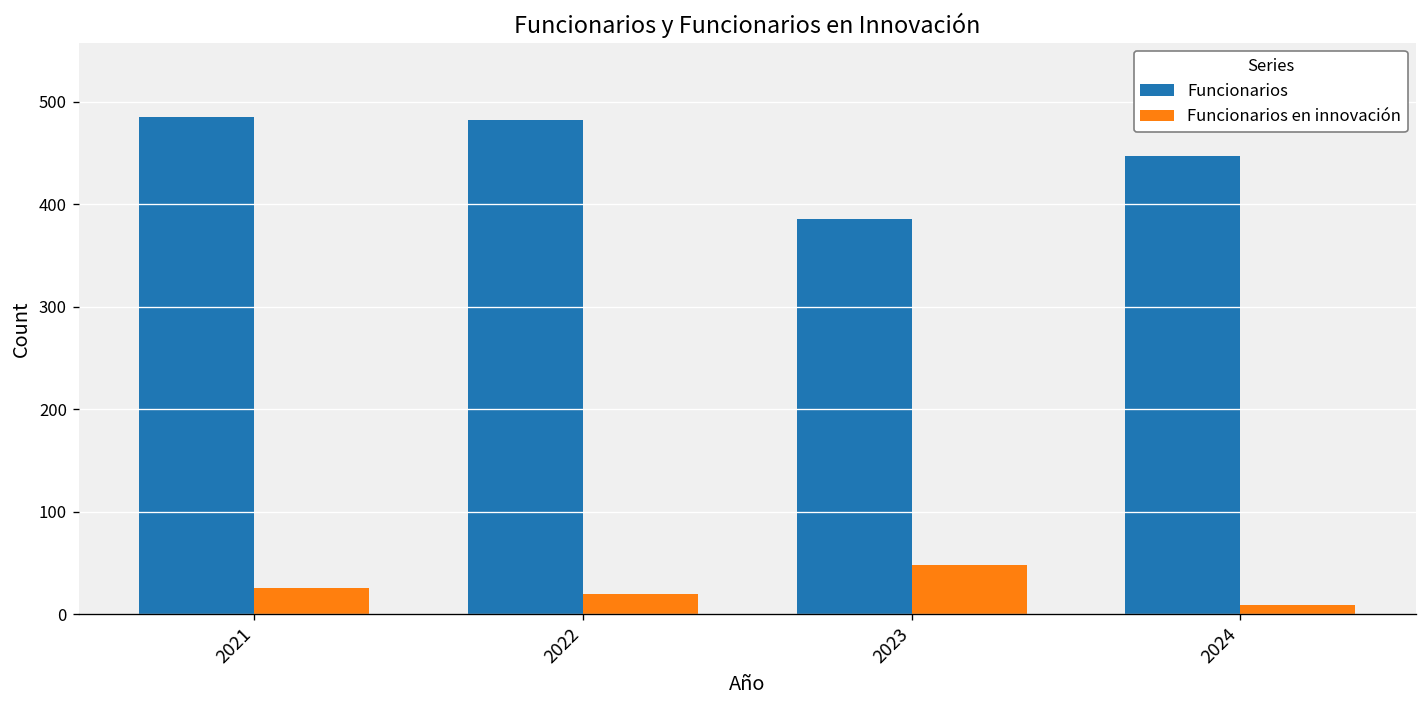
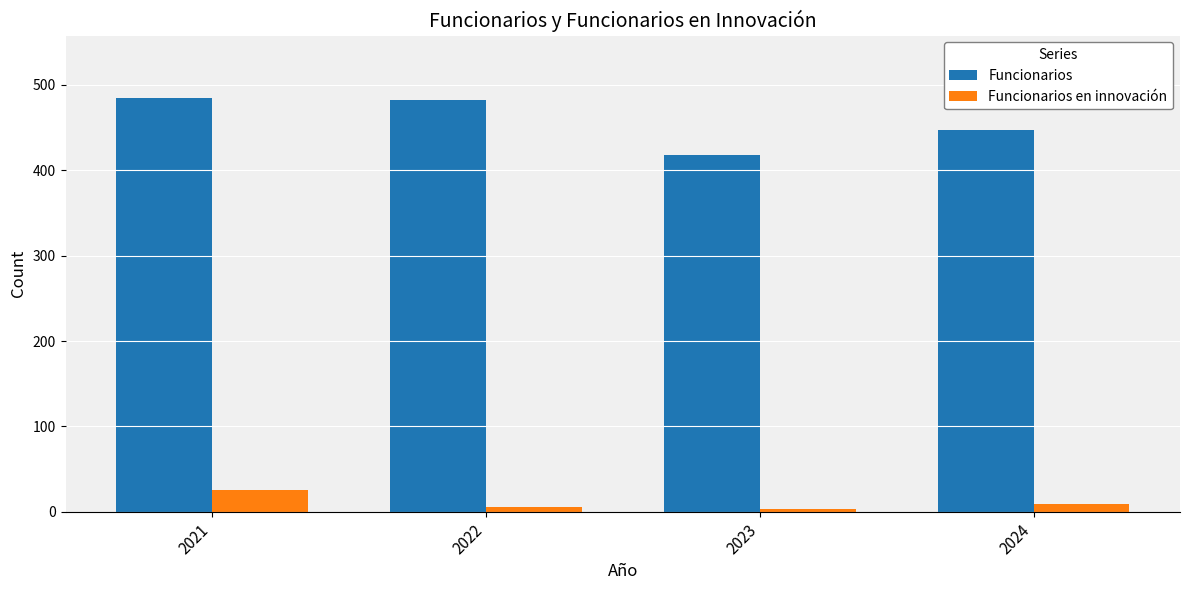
Funcionarios en innovación, 2022: 20 -> 10
Funcionarios, 2023: 390 -> 420
Funcionarios en innovación, 2023: 50 -> 0
